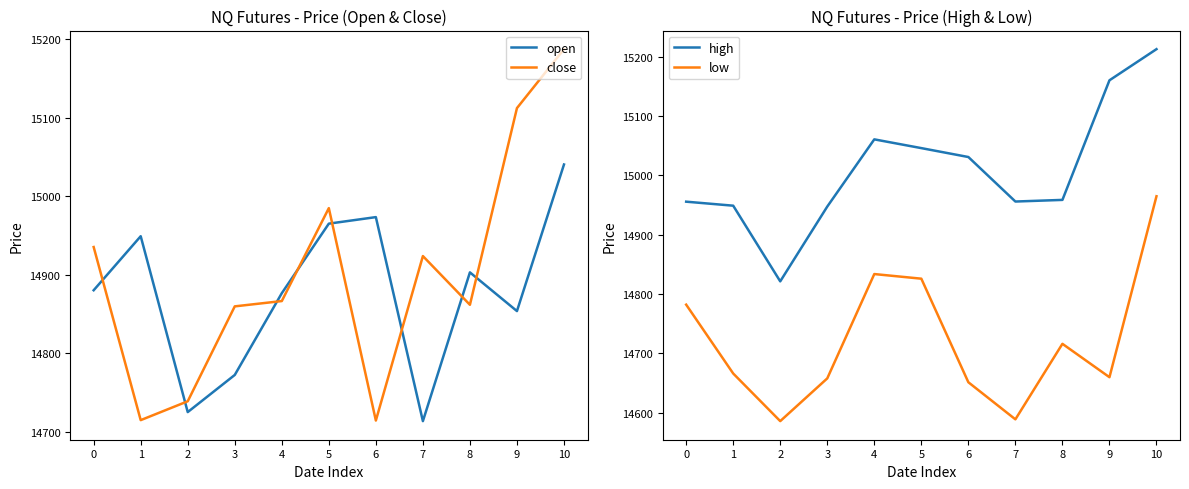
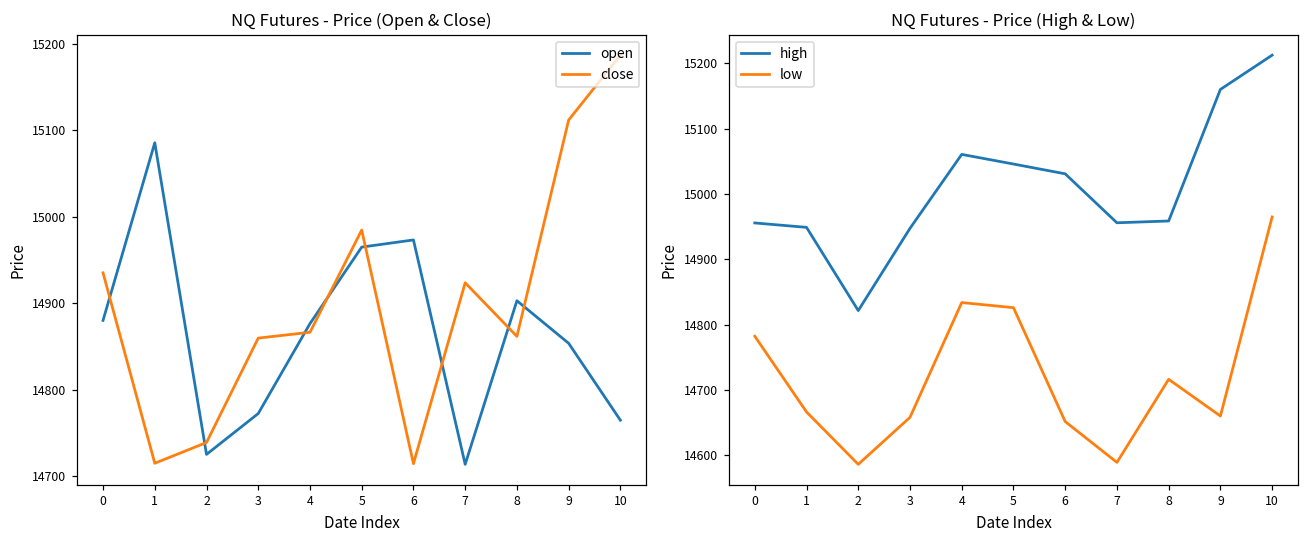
NQ Futures - Price (Open & Close), open, 1: 14950 -> 15090
NQ Futures - Price (Open & Close), open, 10: 15040 -> 14760
